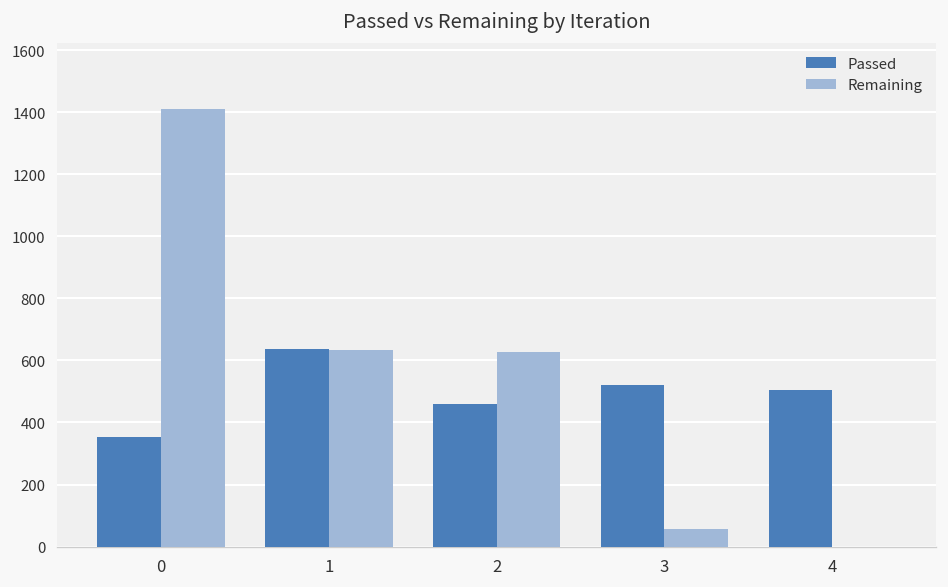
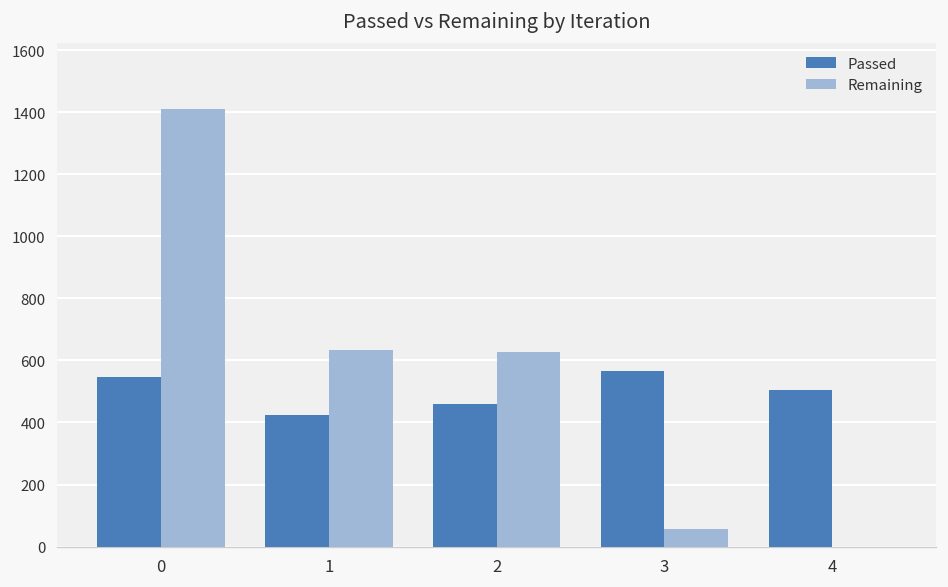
Passed, 0: 350 -> 550
Passed, 1: 640 -> 420
Passed, 3: 520 -> 570
